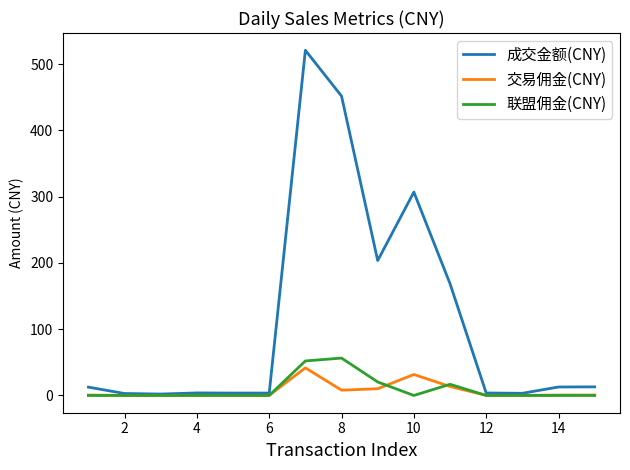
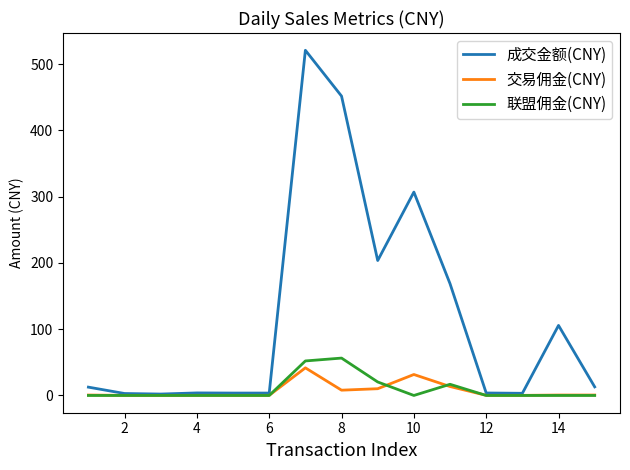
成交金额(CNY), 14: 10 -> 110
